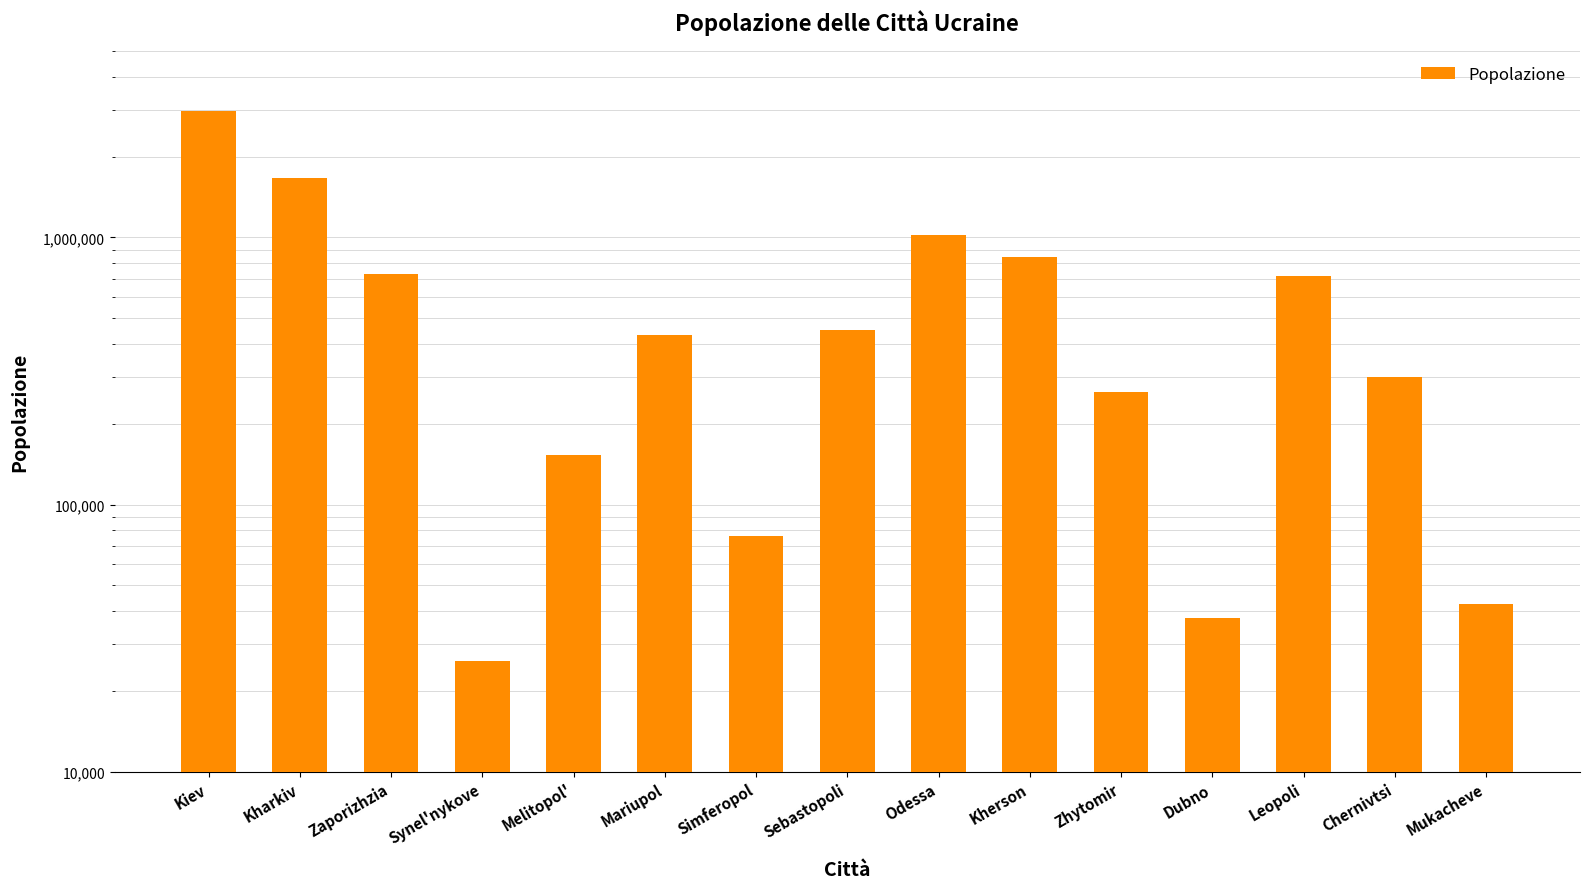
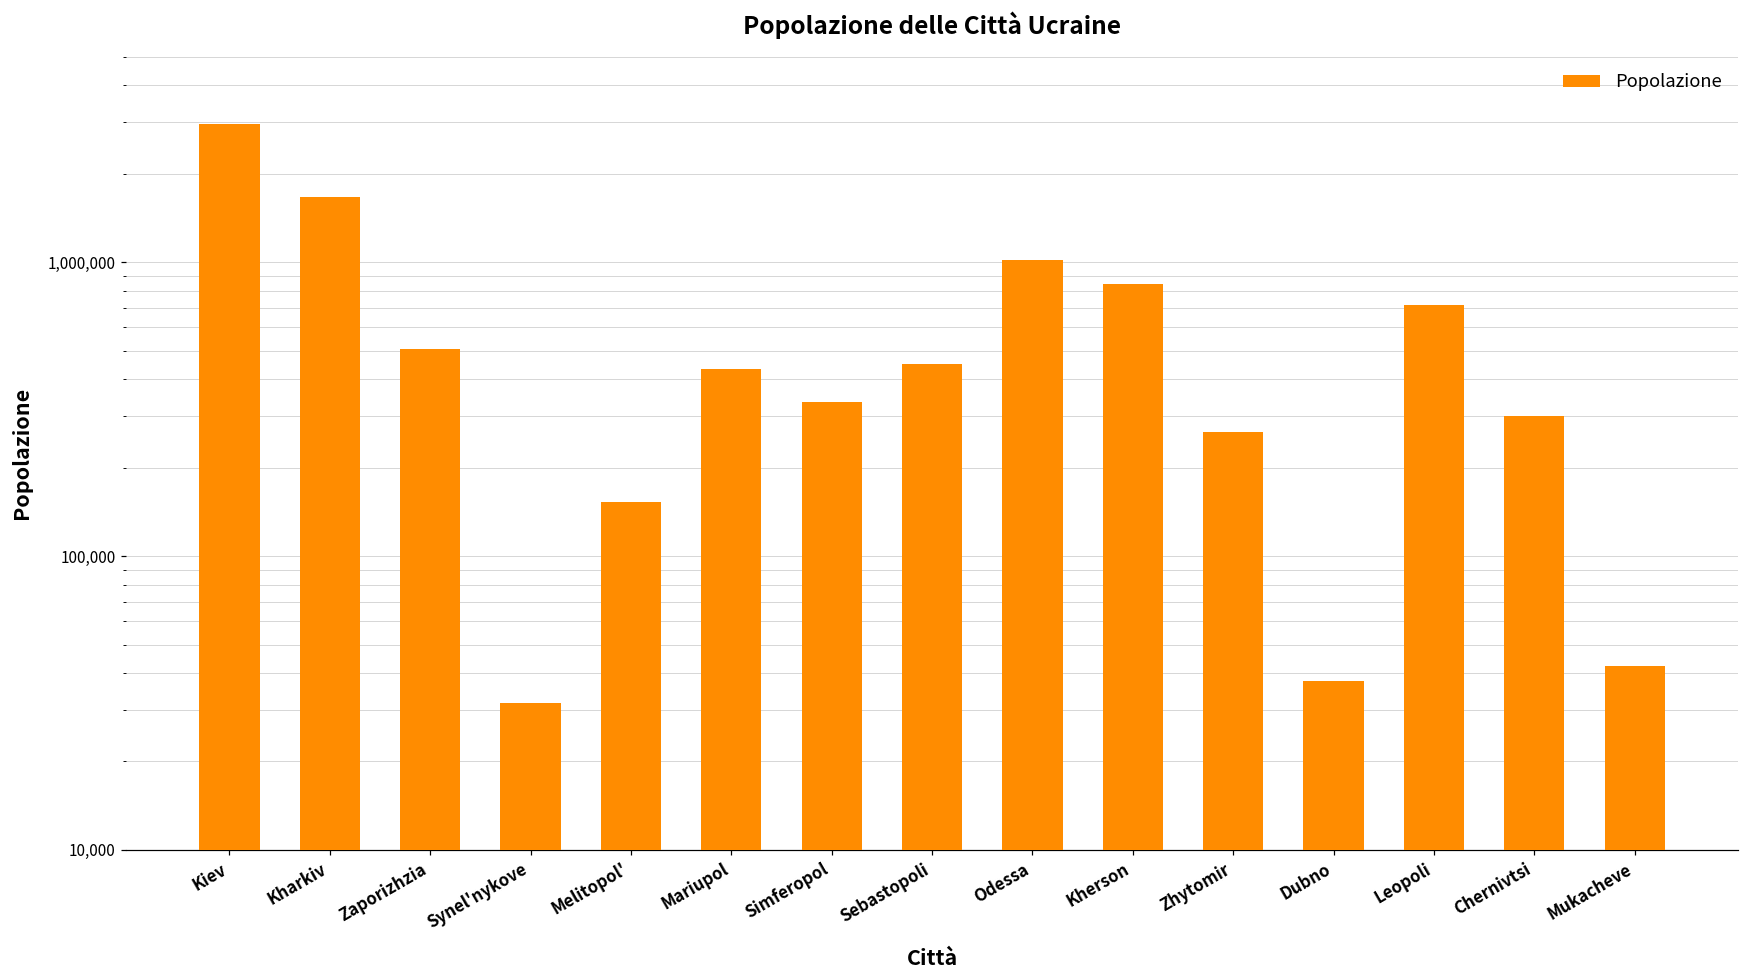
Zaporizhzia: 730,000 -> 510,000
Synel'nykove: 26,000 -> 32,000
Simferopol: 76,000 -> 340,000
